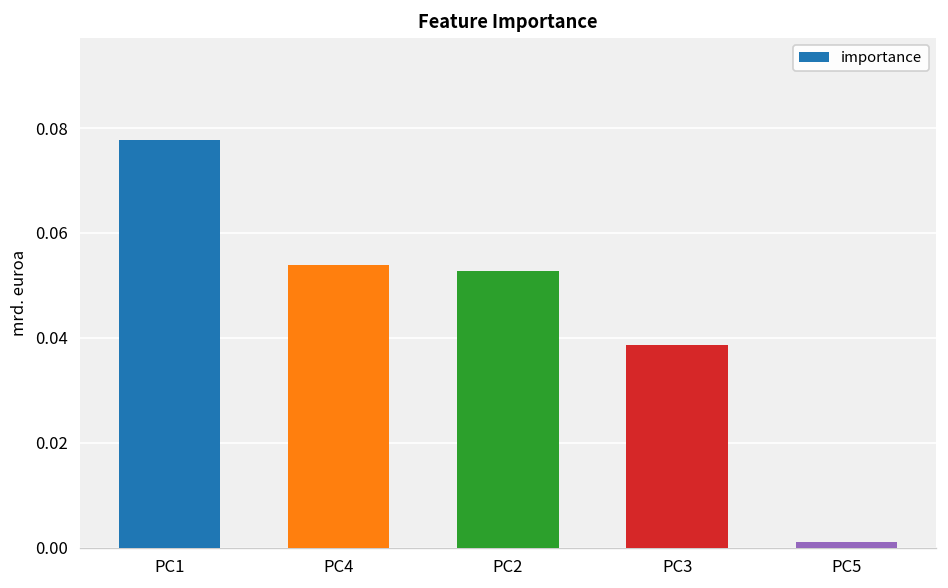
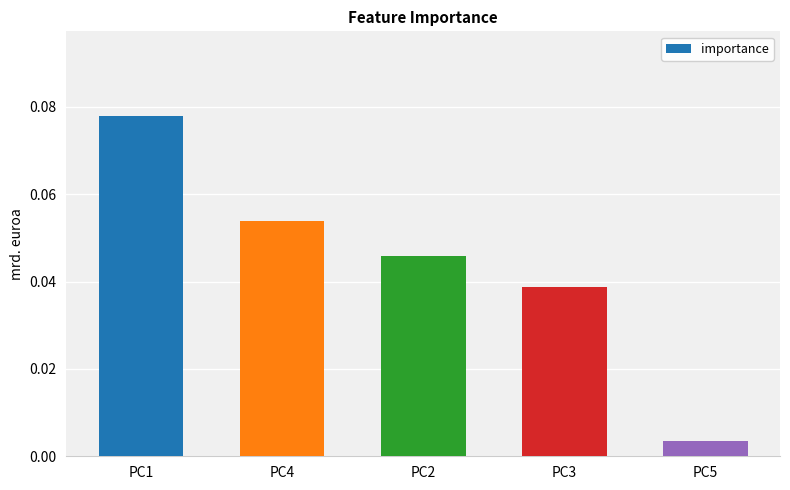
PC2: 0.053 -> 0.046
PC5: 0.001 -> 0.003
